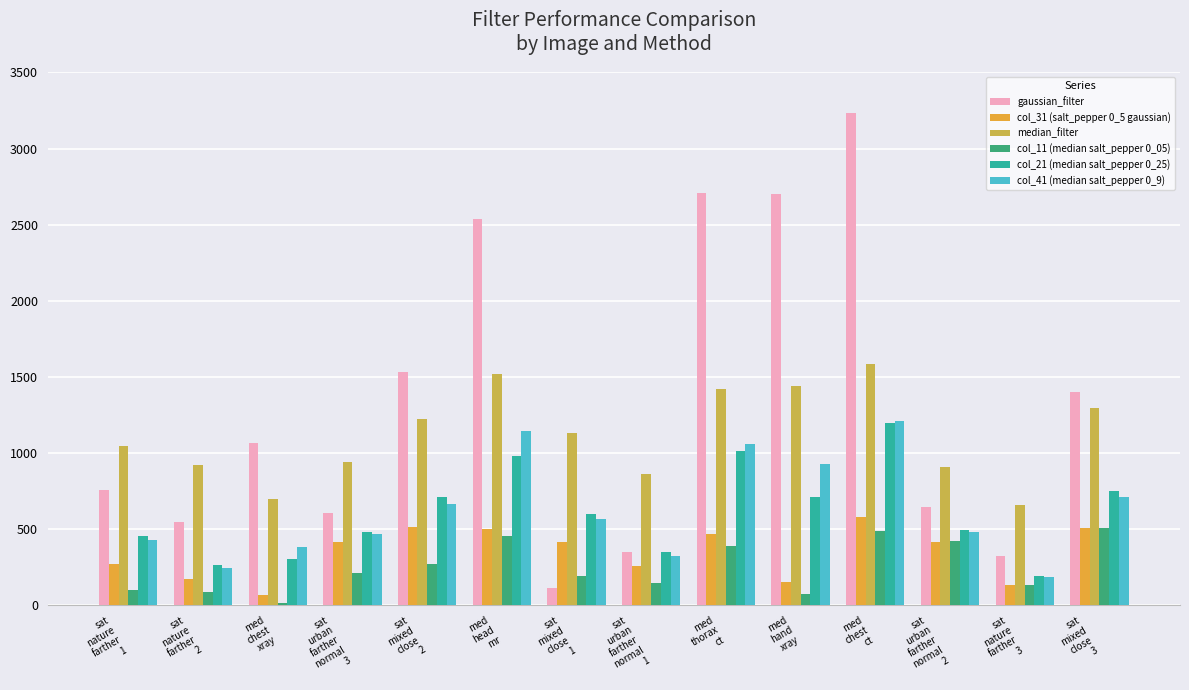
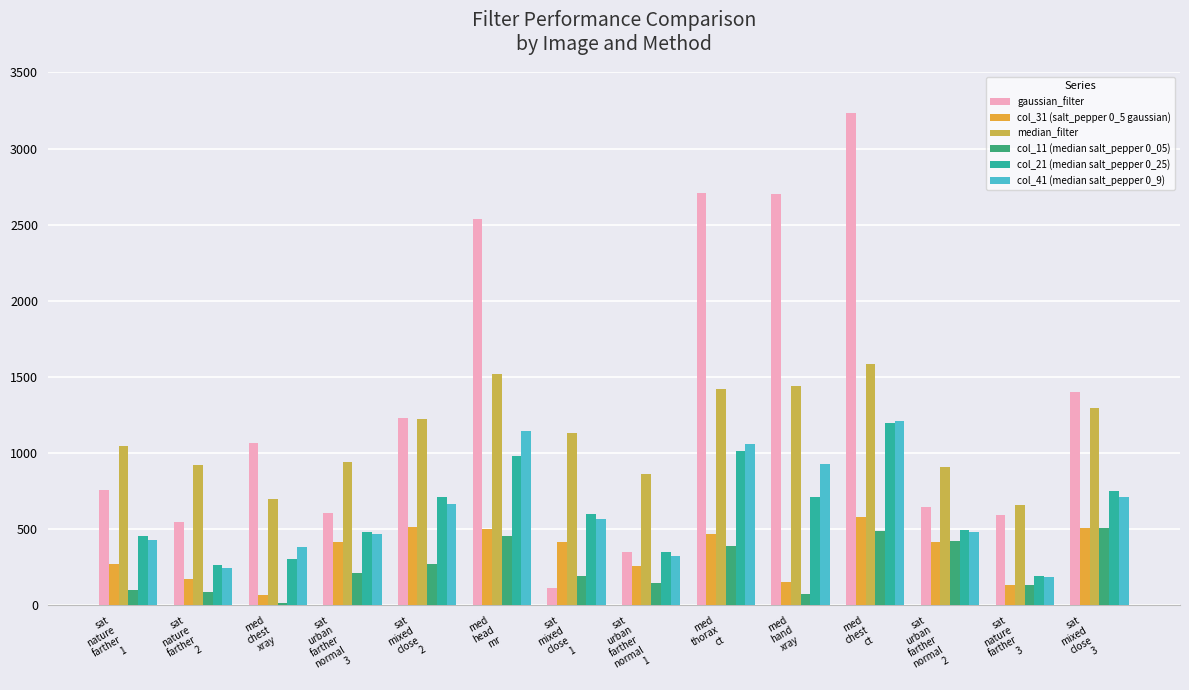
gaussian_filter, sat mixed close 2: 1530 -> 1230
gaussian_filter, sat nature farther 3: 320 -> 590
